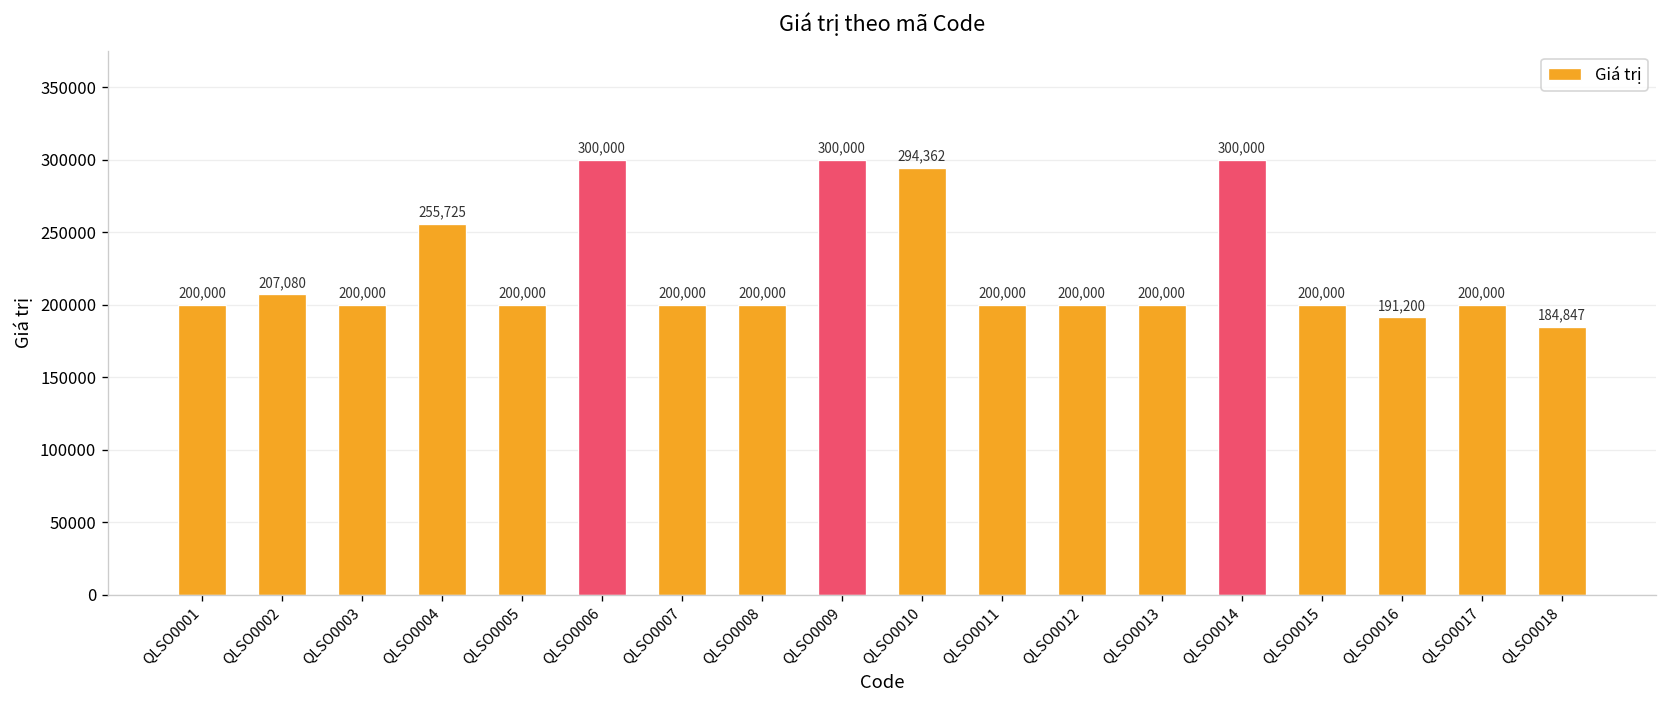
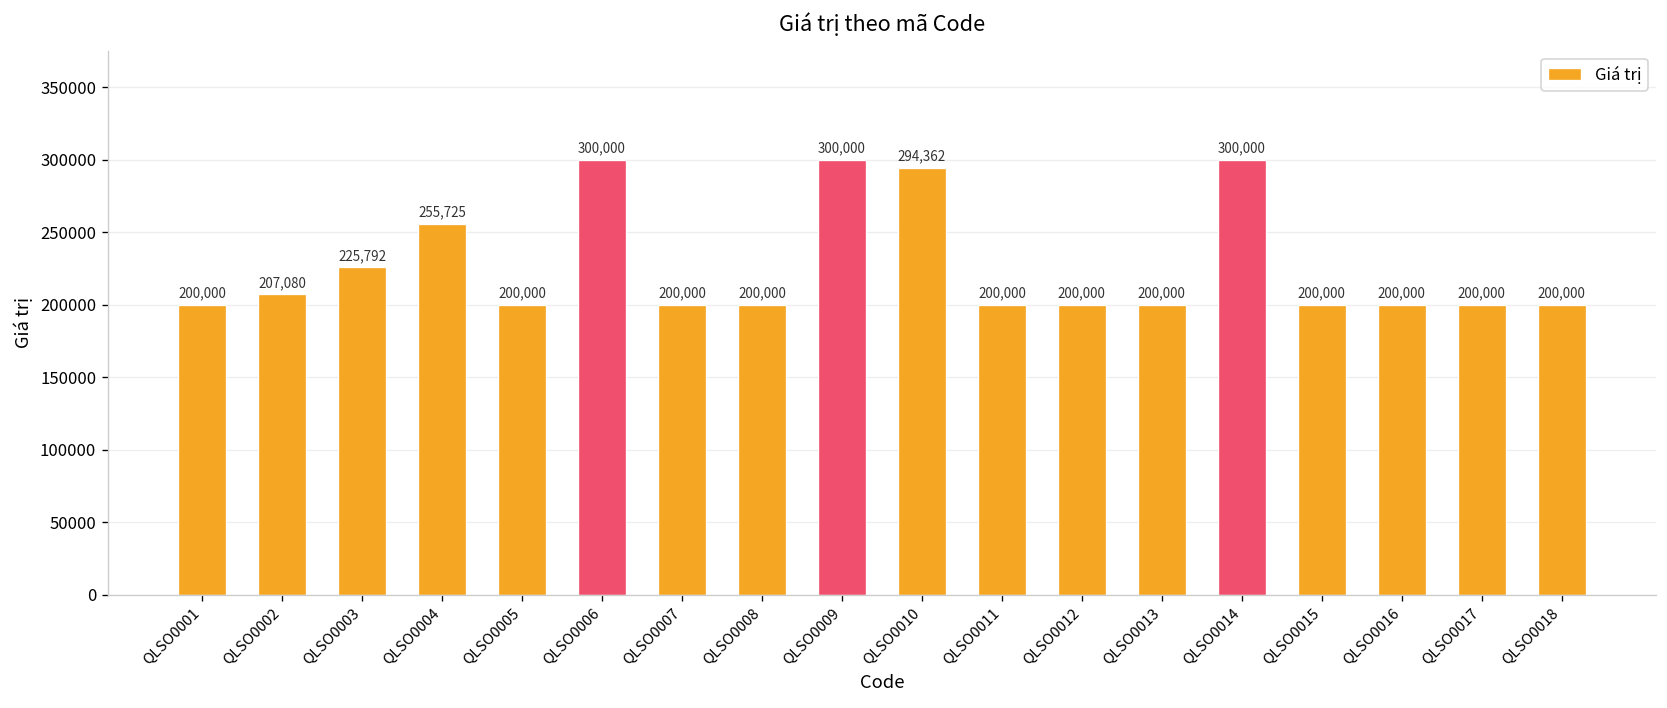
QLSO0003: 200,000 -> 225,792
QLSO0016: 191,200 -> 200,000
QLSO0018: 184,847 -> 200,000
